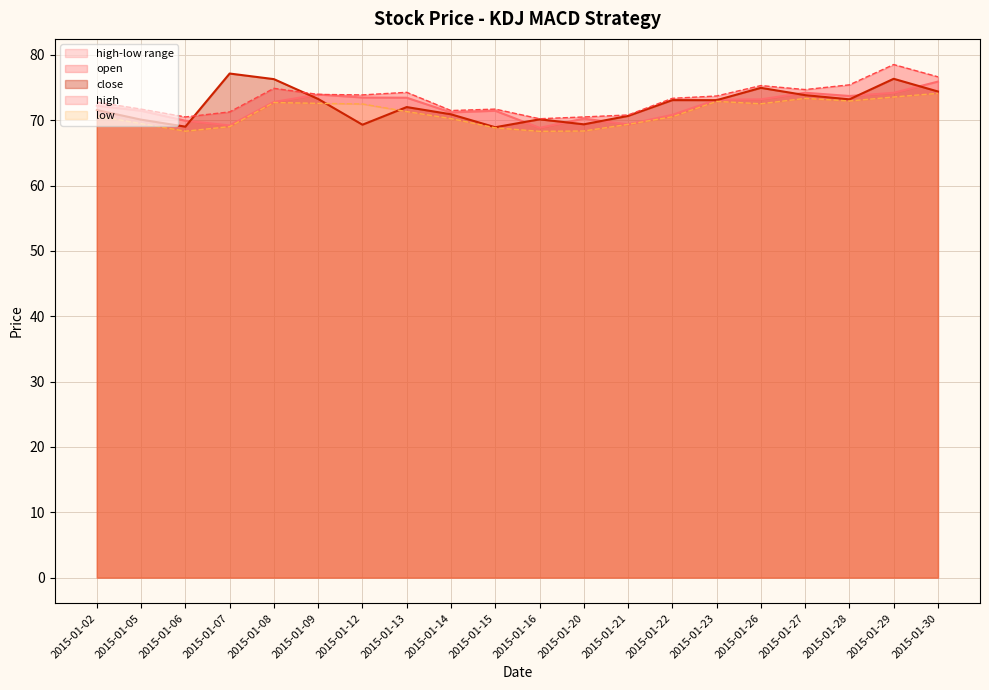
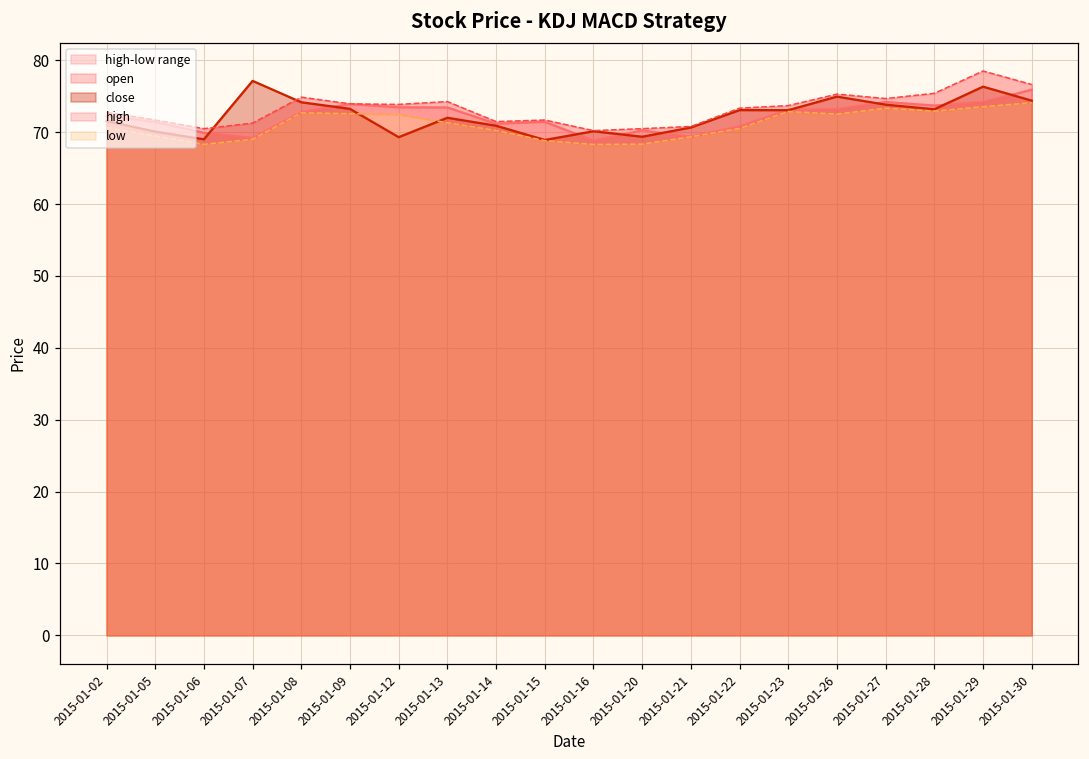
close, 2015-01-08: 76 -> 74
